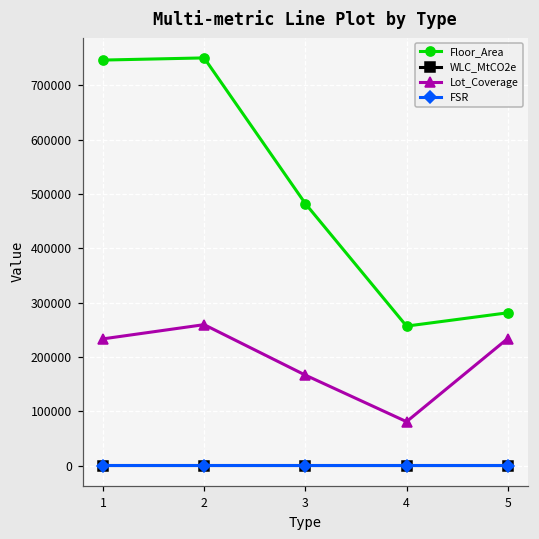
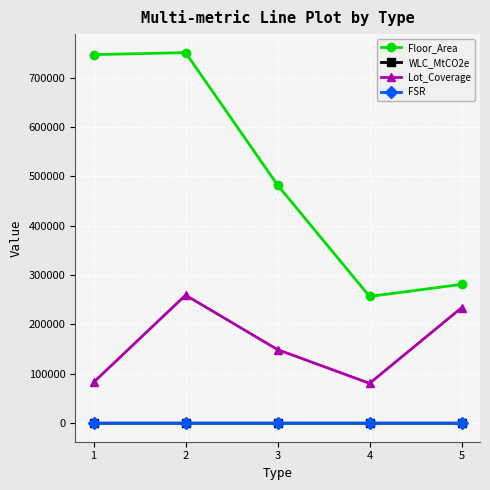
Lot_Coverage, 1: 230000 -> 80000
Lot_Coverage, 3: 170000 -> 150000
